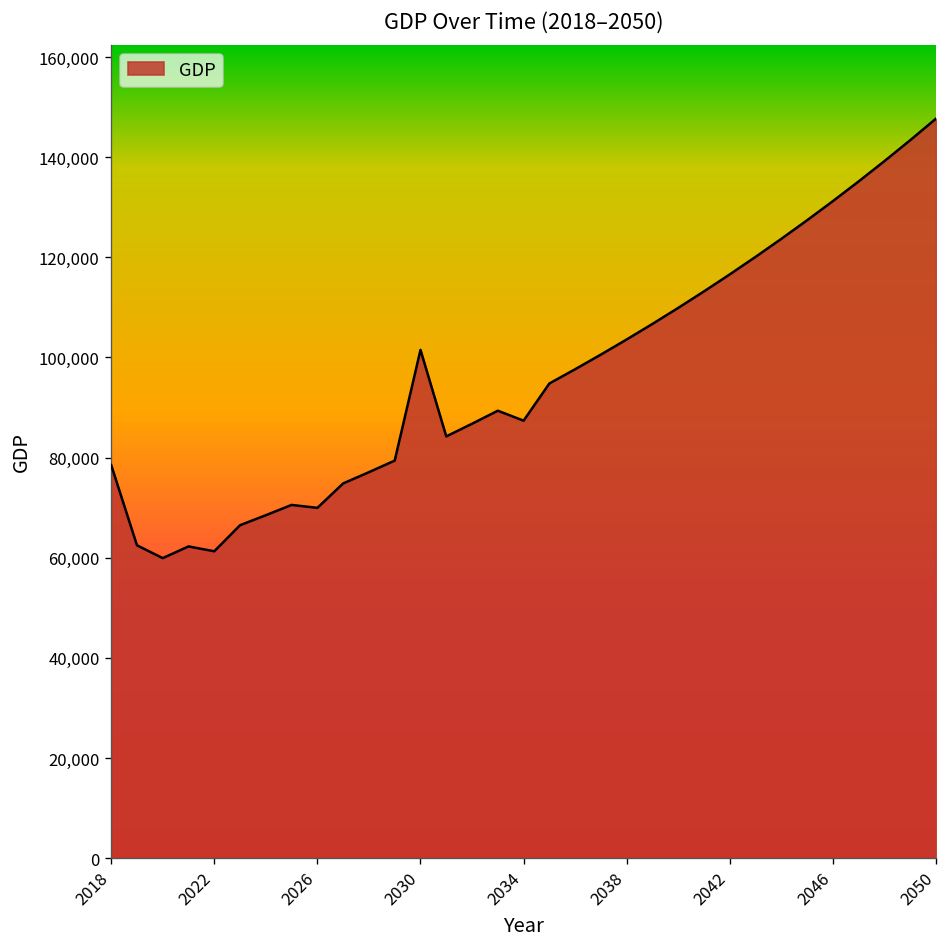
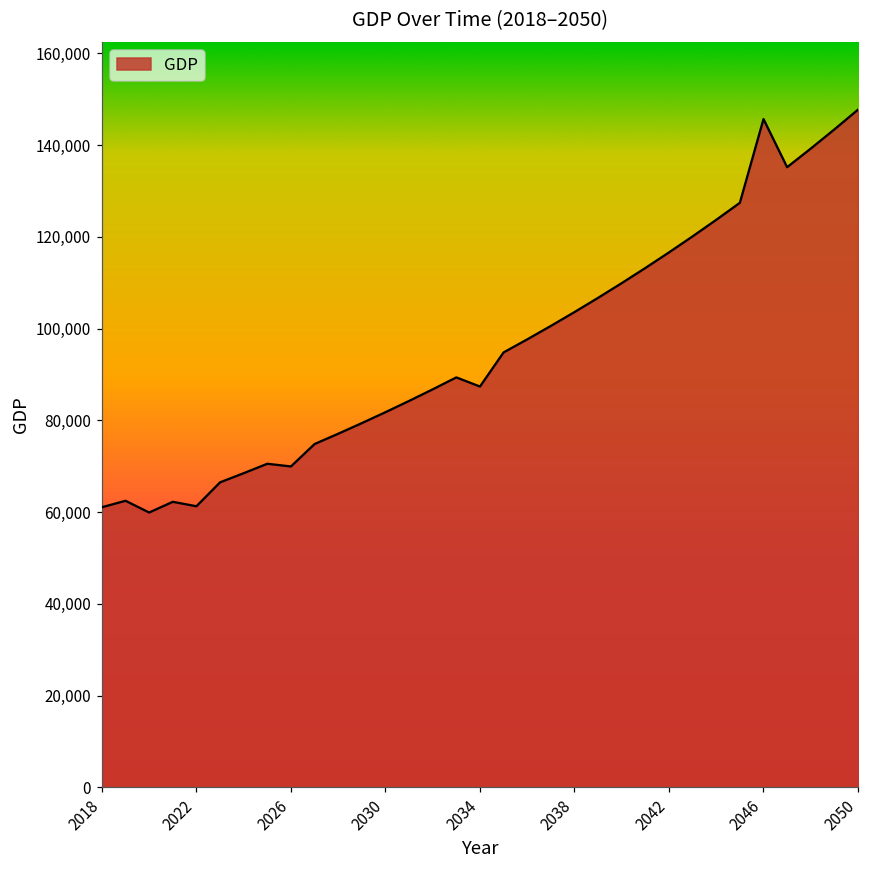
2018: 79,000 -> 61,000
2030: 102,000 -> 82,000
2046: 131,000 -> 146,000
